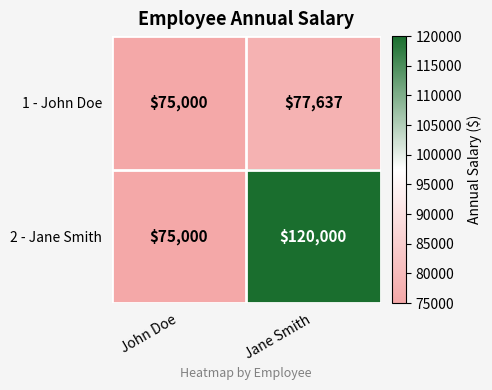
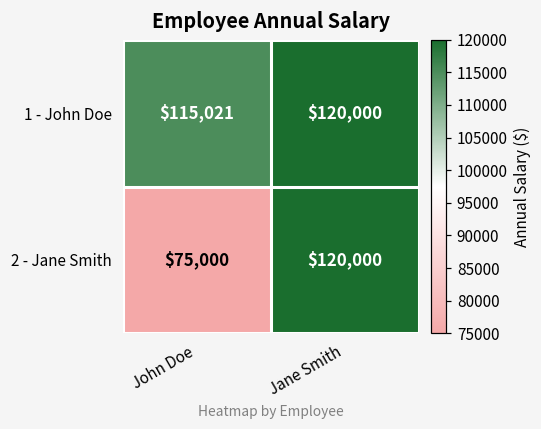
1 - John Doe, John Doe: $75,000 -> $115,021
1 - John Doe, Jane Smith: $77,637 -> $120,000
